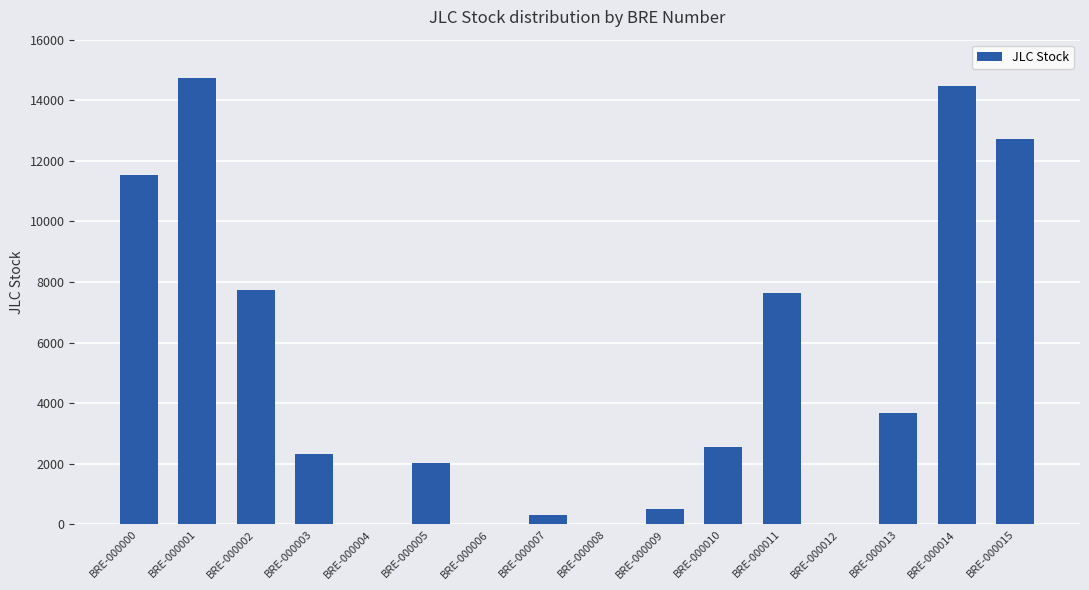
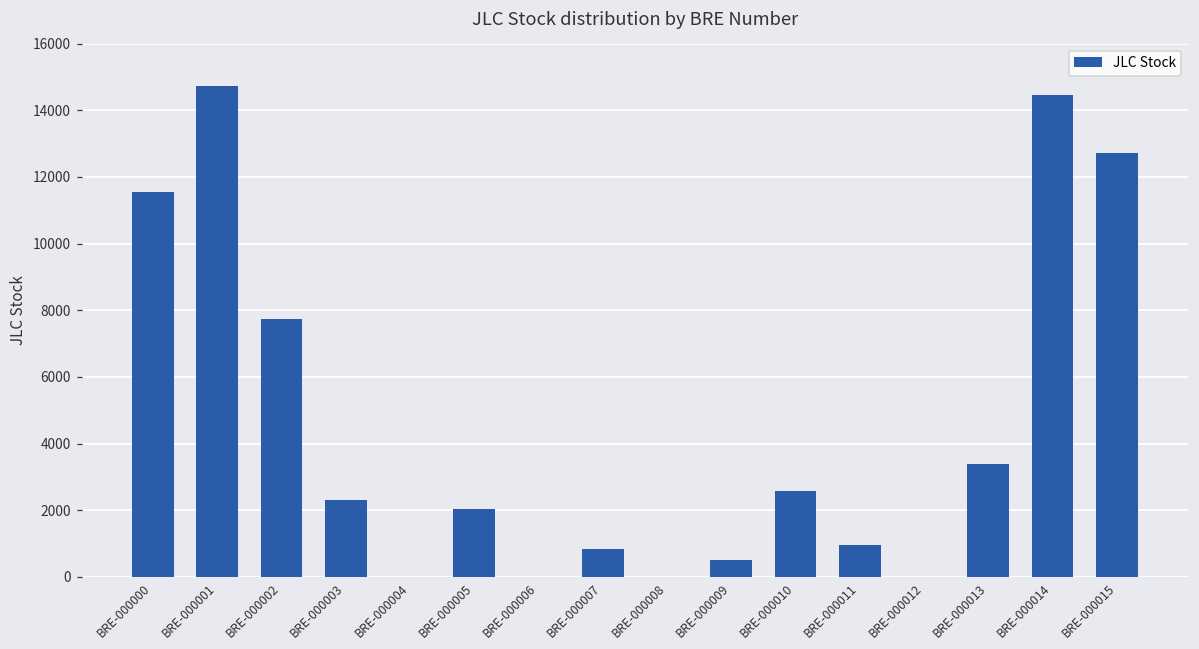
BRE-000007: 300 -> 800
BRE-000011: 7600 -> 1000
BRE-000013: 3700 -> 3400
